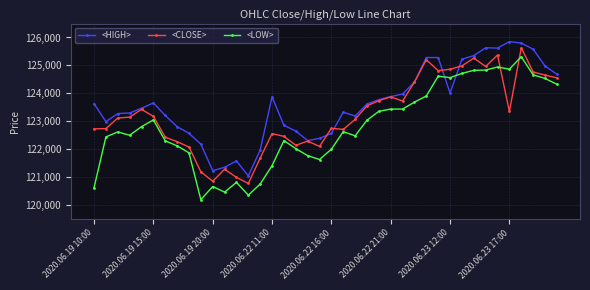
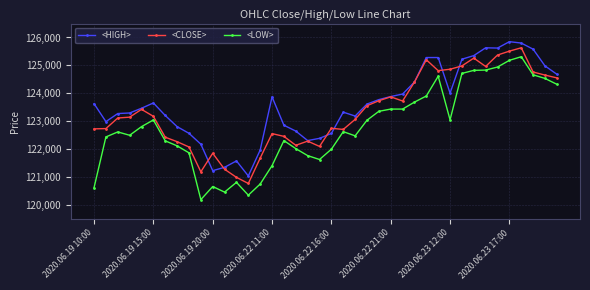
<CLOSE>, 2020.06.19 20:00: 120,800 -> 121,800
<LOW>, 2020.06.23 12:00: 124,600 -> 123,000
<CLOSE>, 2020.06.23 17:00: 123,300 -> 125,500
<LOW>, 2020.06.23 17:00: 124,900 -> 125,200
